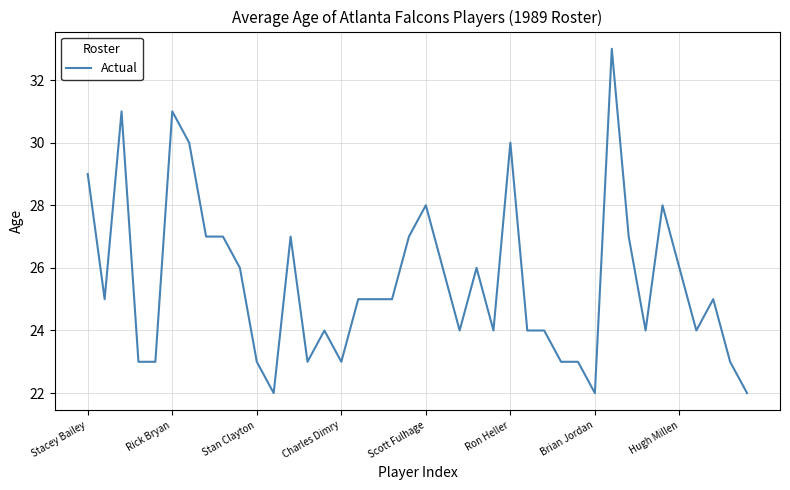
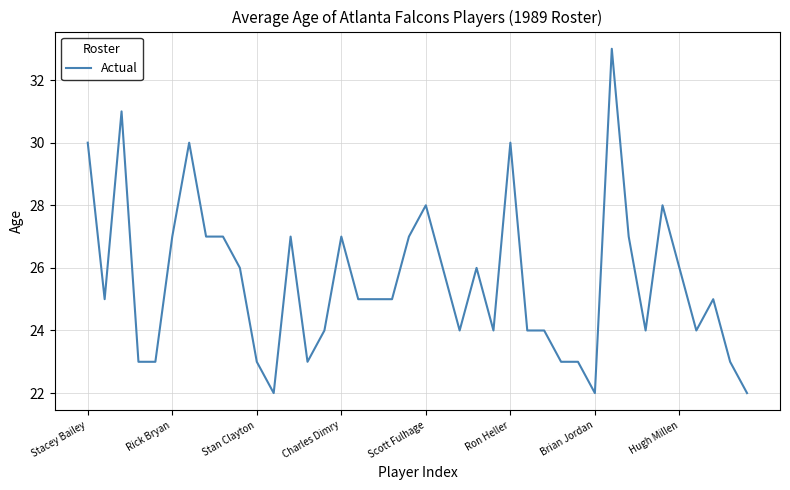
Stacey Bailey: 29 -> 30
Rick Bryan: 31 -> 27
Charles Dimry: 23 -> 27
